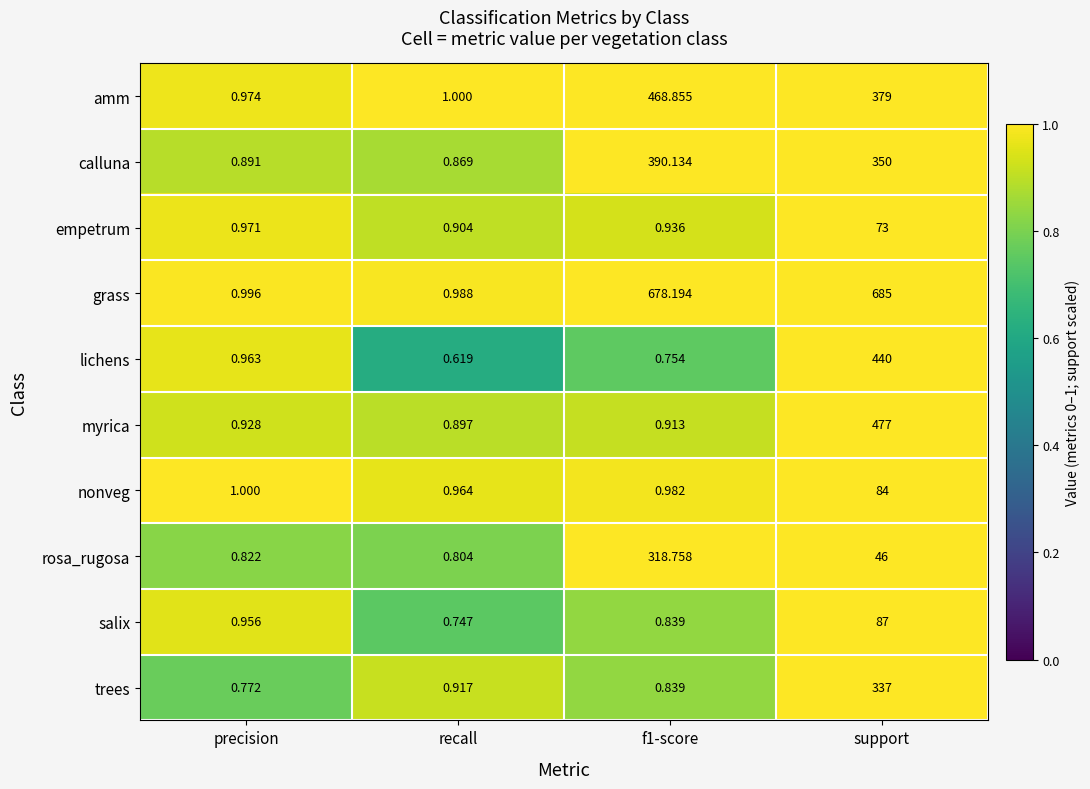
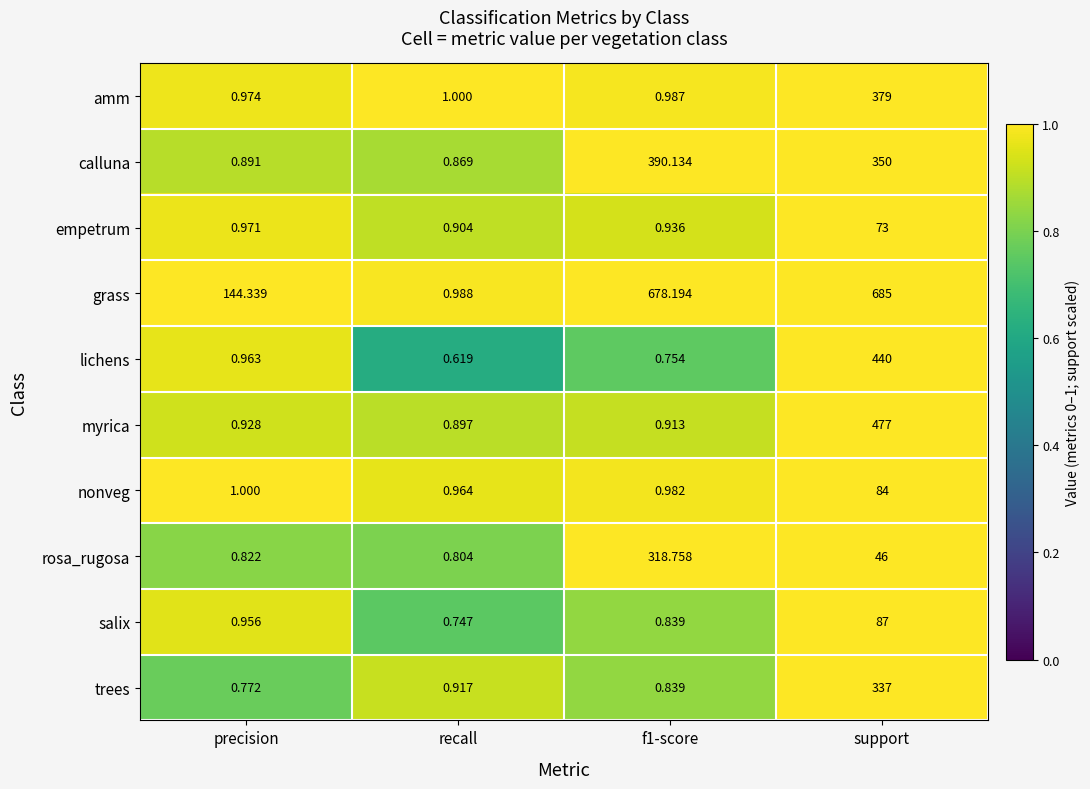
amm, f1-score: 468.855 -> 0.987
grass, precision: 0.996 -> 144.339
